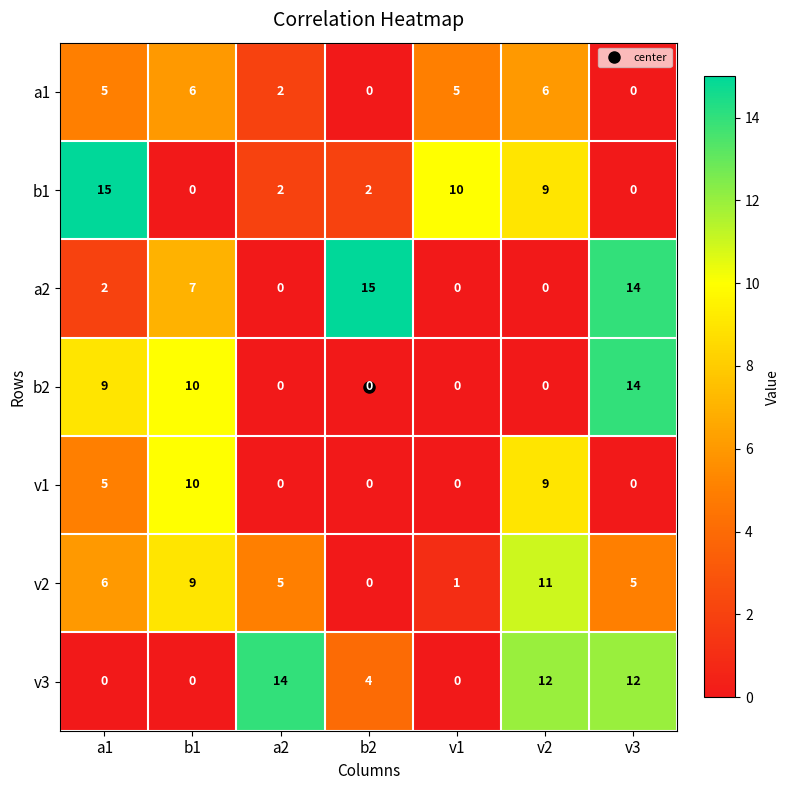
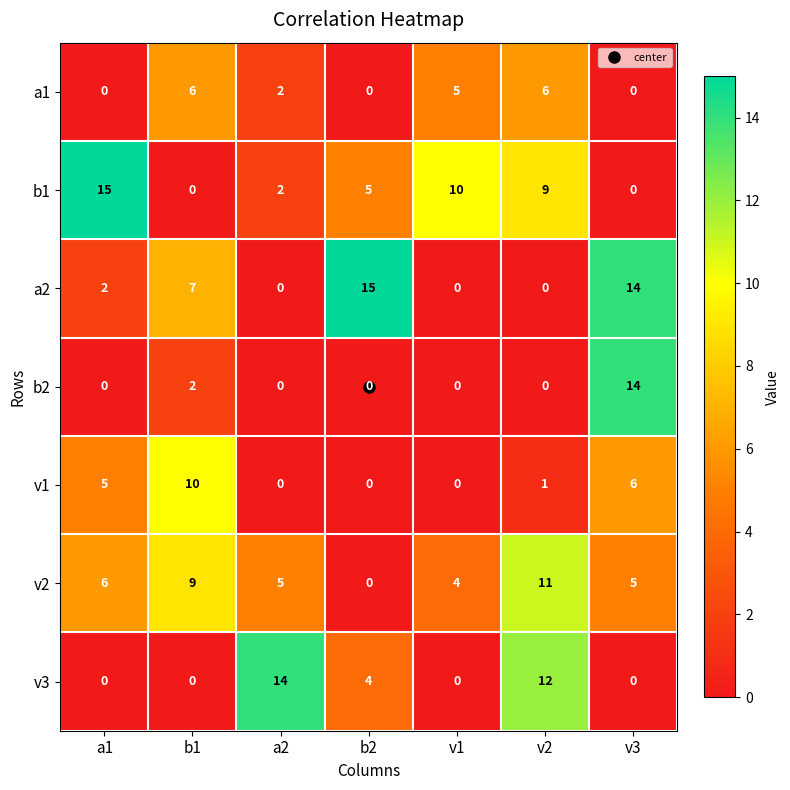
a1, a1: 5 -> 0
b1, b2: 2 -> 5
b2, a1: 9 -> 0
b2, b1: 10 -> 2
v1, v2: 9 -> 1
v1, v3: 0 -> 6
v2, v1: 1 -> 4
v3, v3: 12 -> 0
